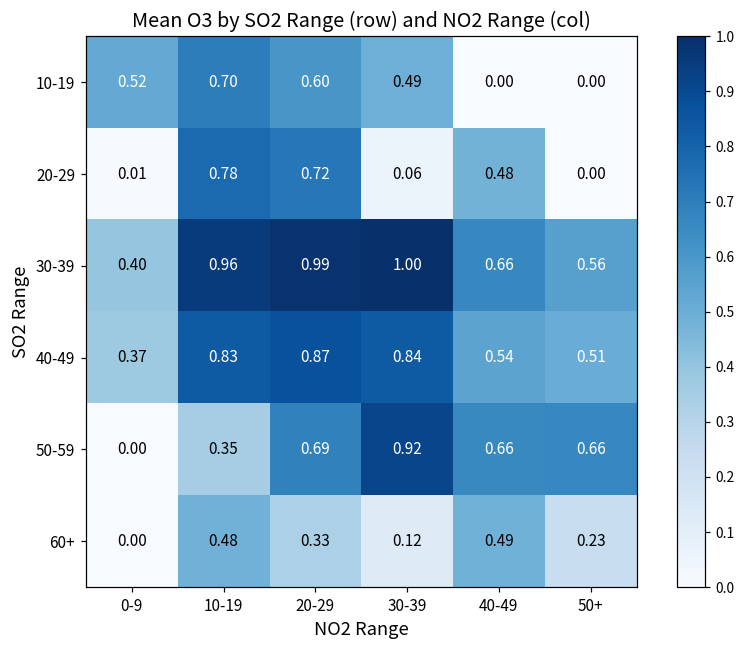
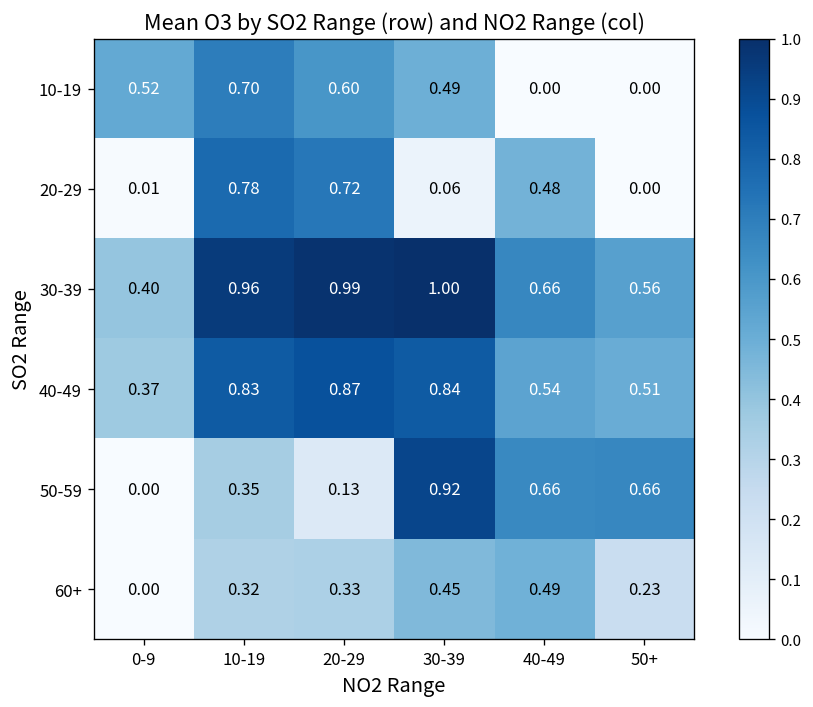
50-59, 20-29: 0.69 -> 0.13
60+, 10-19: 0.48 -> 0.32
60+, 30-39: 0.12 -> 0.45
